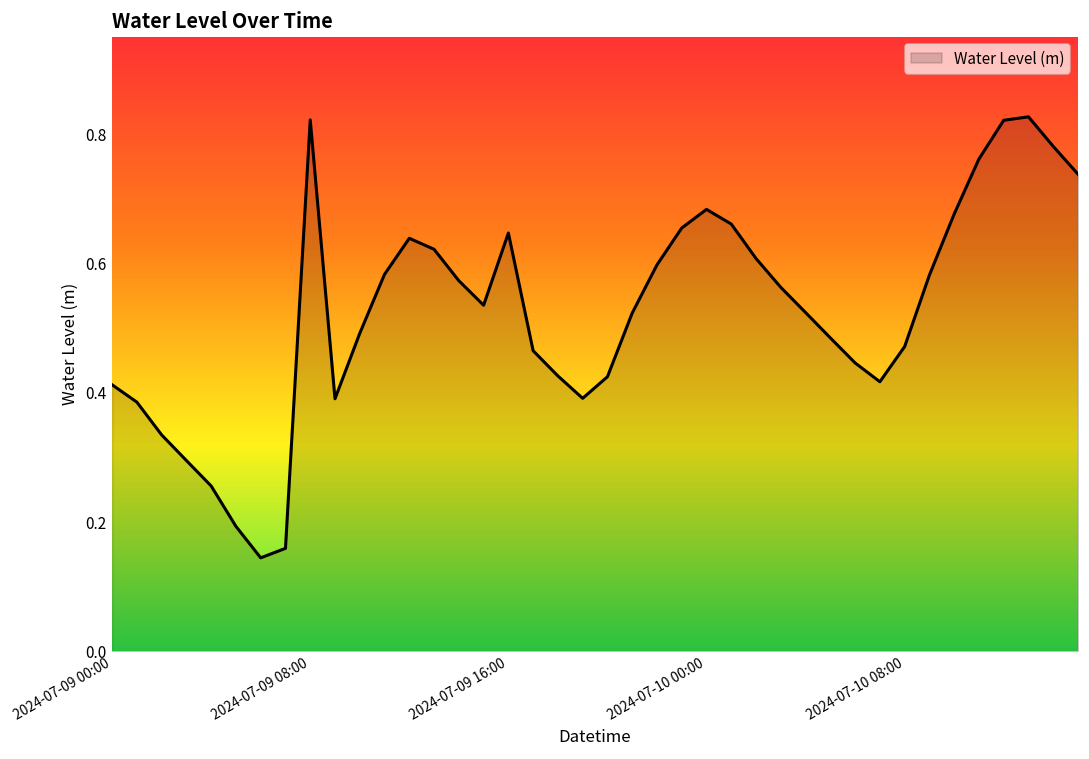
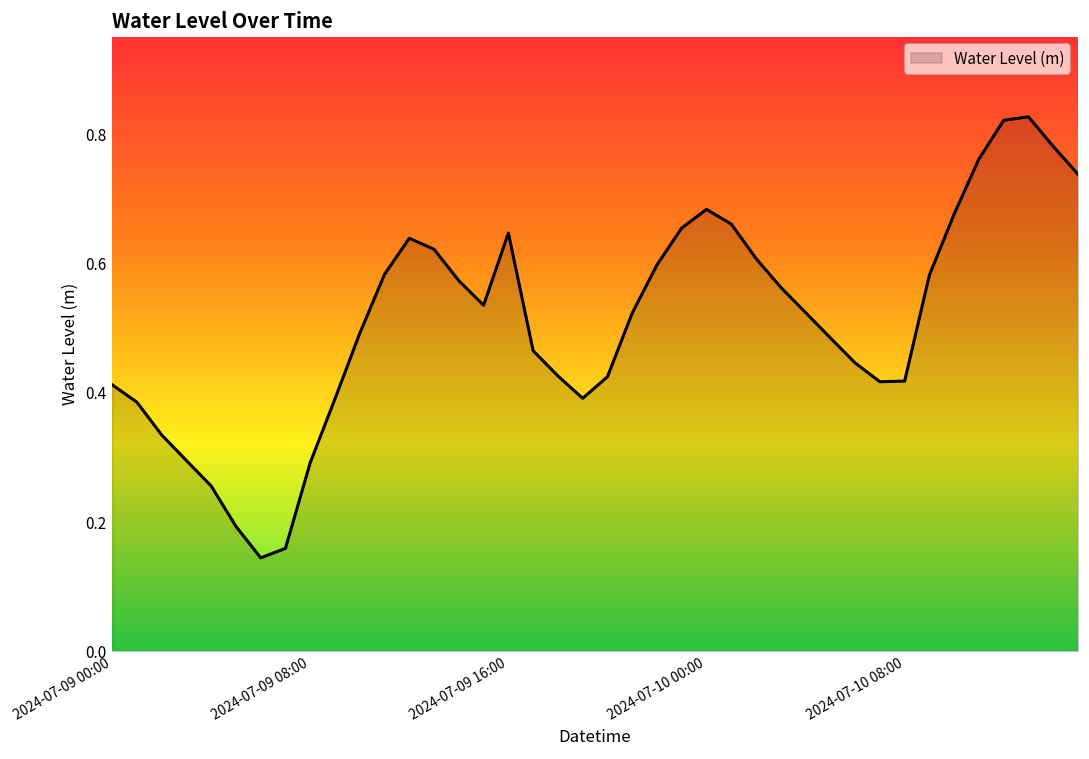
2024-07-09 08:00: 0.82 -> 0.29
2024-07-10 08:00: 0.47 -> 0.42
